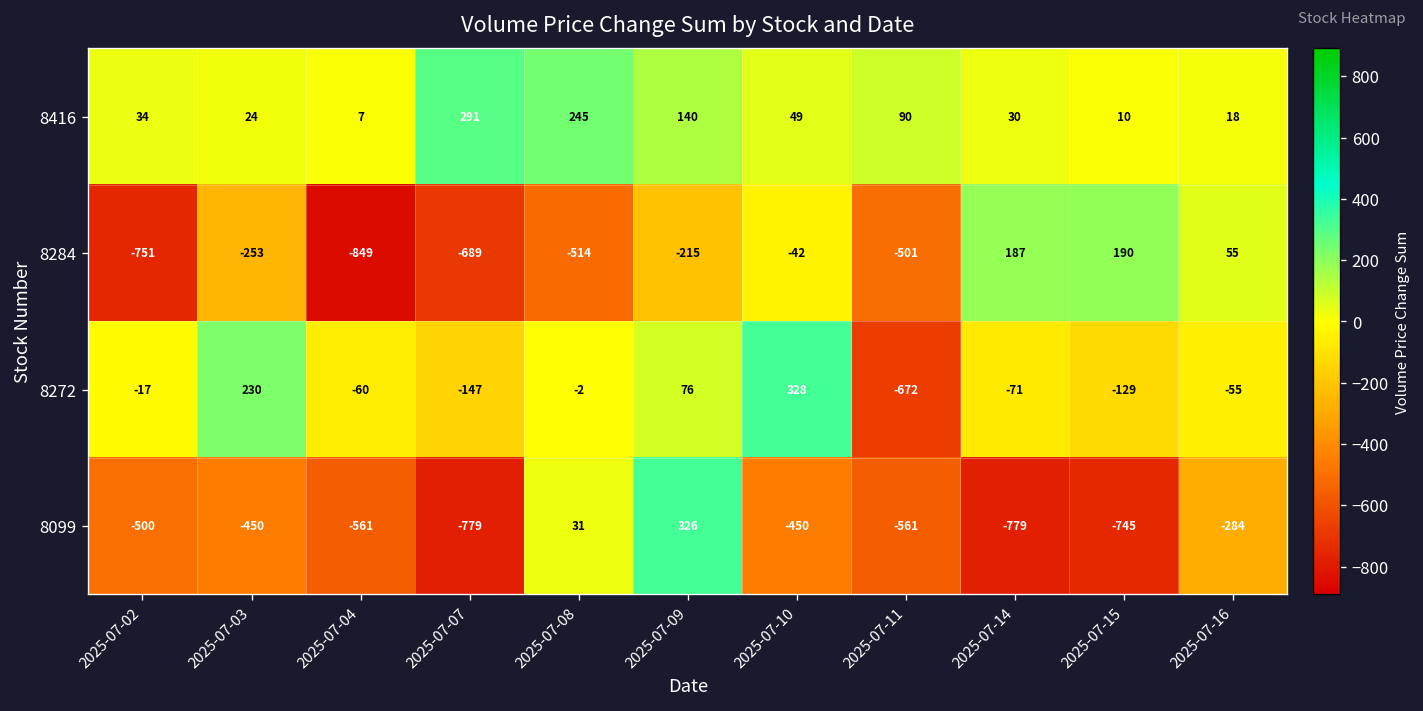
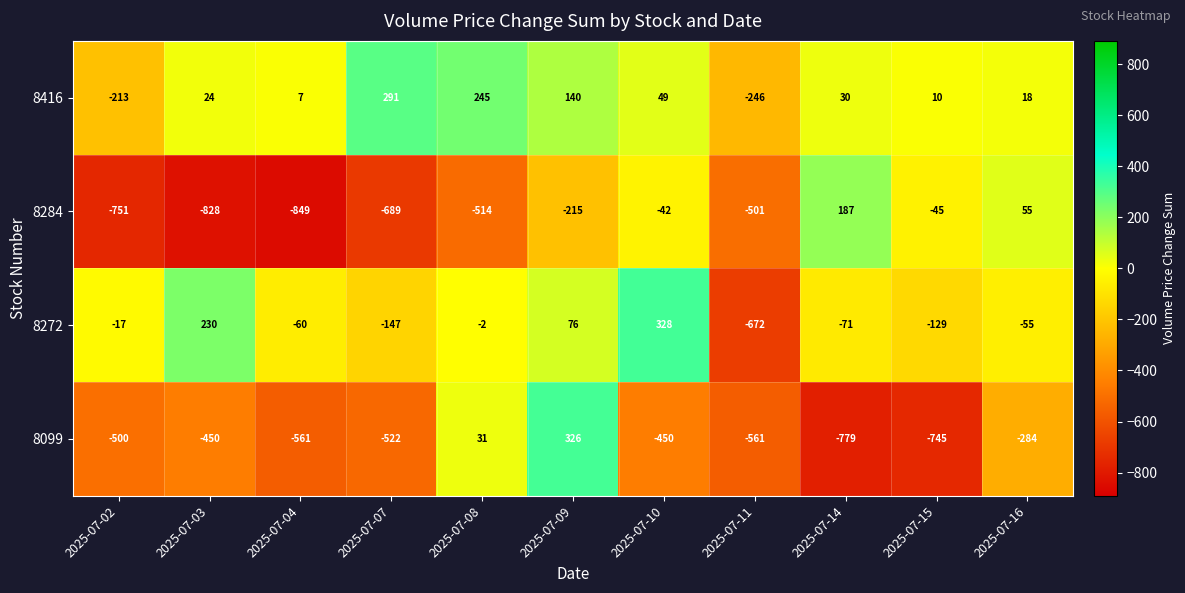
8416, 2025-07-02: 34 -> -213
8416, 2025-07-11: 90 -> -246
8284, 2025-07-03: -253 -> -828
8284, 2025-07-15: 190 -> -45
8099, 2025-07-07: -779 -> -522
